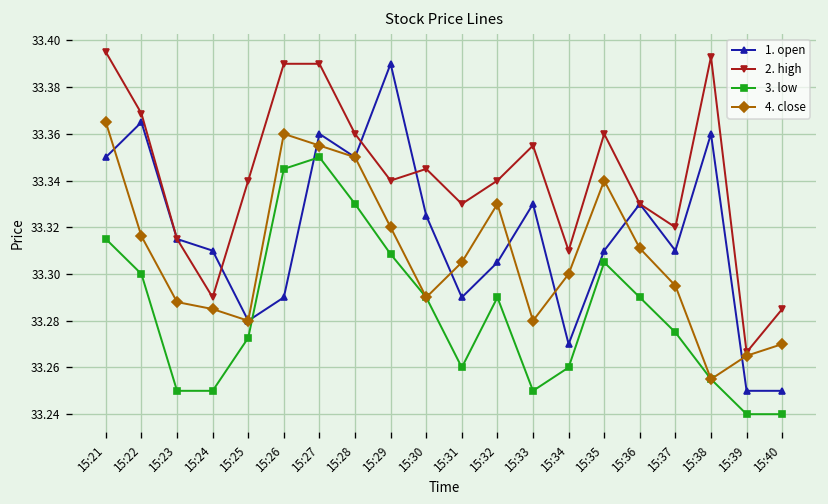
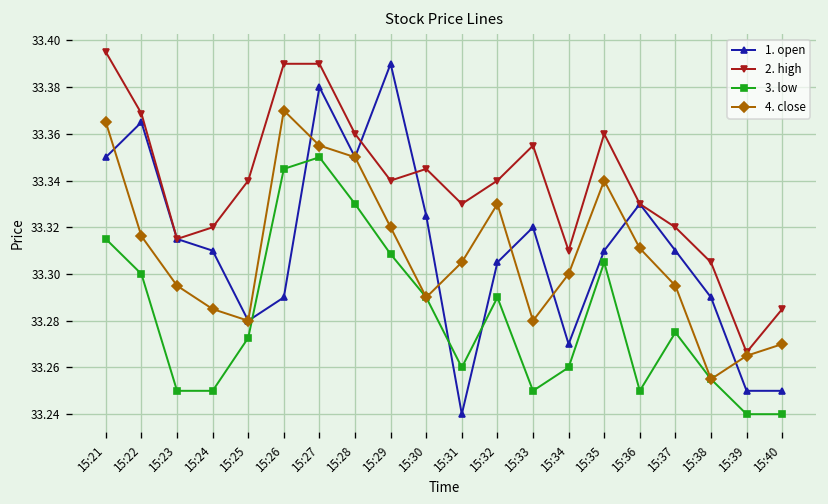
4. close, 15:23: 33.288 -> 33.295
2. high, 15:24: 33.29 -> 33.32
4. close, 15:26: 33.36 -> 33.37
1. open, 15:27: 33.36 -> 33.38
1. open, 15:31: 33.29 -> 33.24
1. open, 15:33: 33.33 -> 33.32
3. low, 15:36: 33.29 -> 33.25
1. open, 15:38: 33.36 -> 33.29
2. high, 15:38: 33.393 -> 33.305
